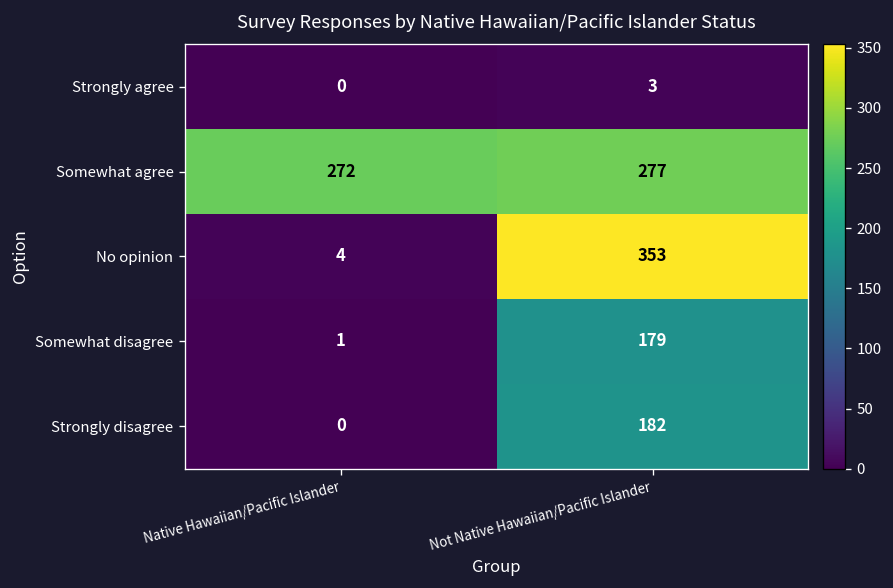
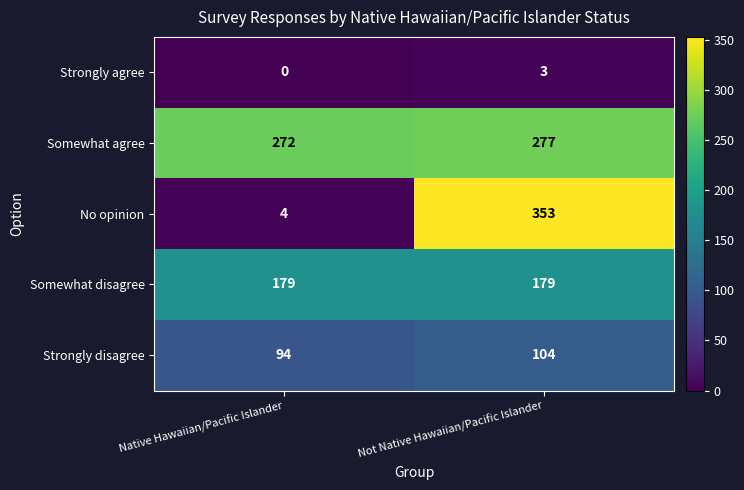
Somewhat disagree, Native Hawaiian/Pacific Islander: 1 -> 179
Strongly disagree, Native Hawaiian/Pacific Islander: 0 -> 94
Strongly disagree, Not Native Hawaiian/Pacific Islander: 182 -> 104
